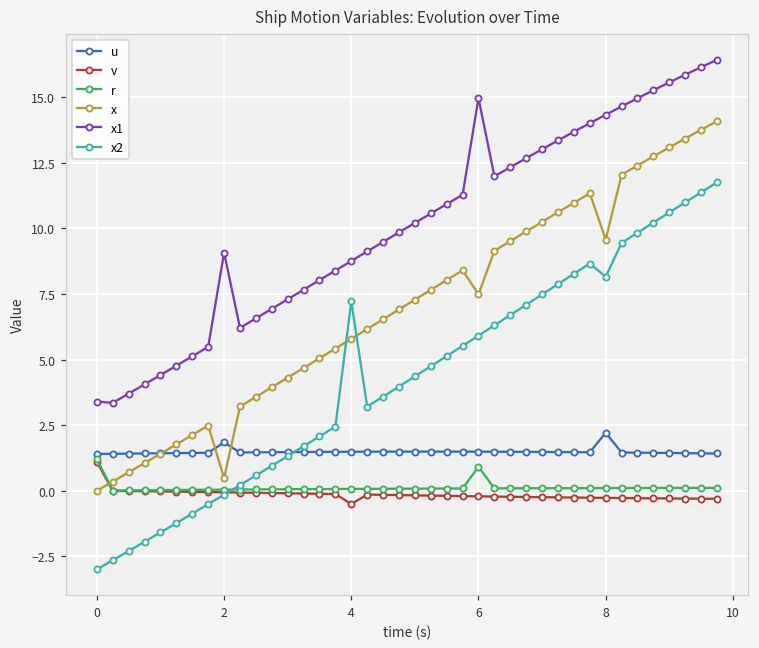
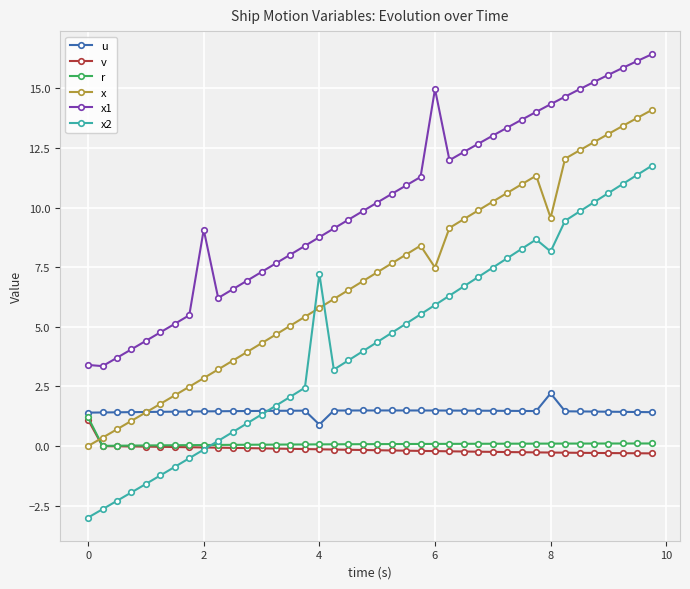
u, 2: 1.8 -> 1.5
x, 2: 0.5 -> 2.8
u, 4: 1.5 -> 0.9
v, 4: -0.5 -> -0.1
r, 6: 0.9 -> 0.1
